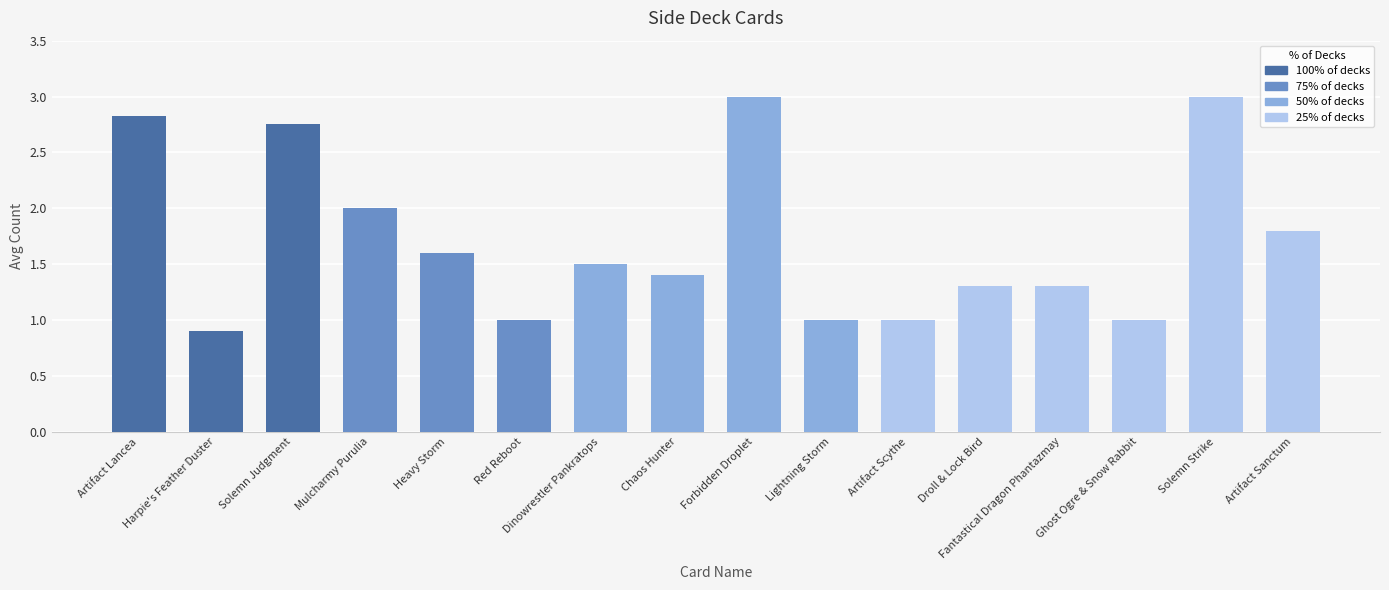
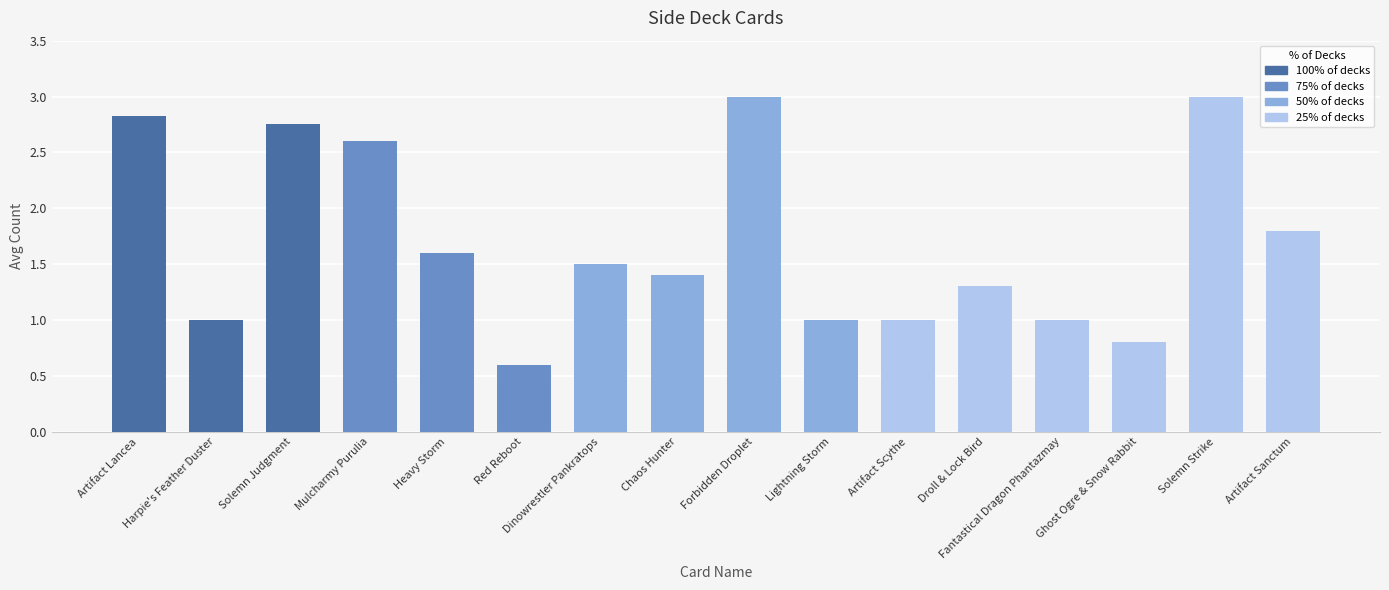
Harpie's Feather Duster: 0.9 -> 1.0
Mulcharmy Purulia: 2.0 -> 2.6
Red Reboot: 1.0 -> 0.6
Fantastical Dragon Phantazmay: 1.3 -> 1.0
Ghost Ogre & Snow Rabbit: 1.0 -> 0.8
